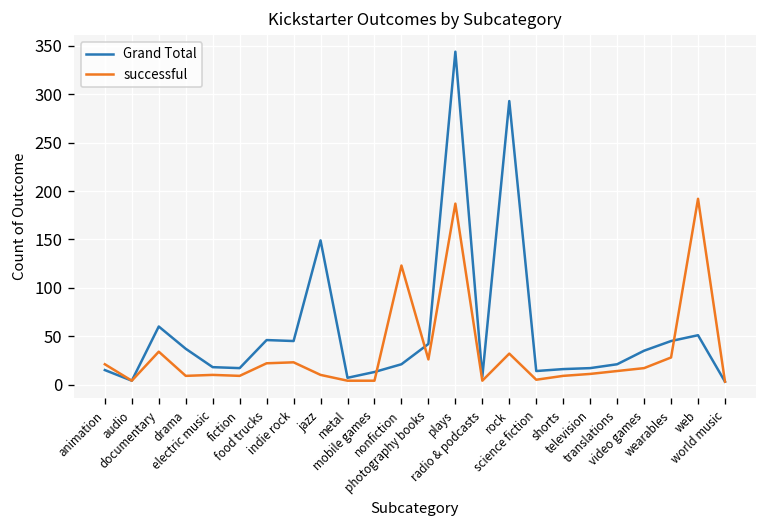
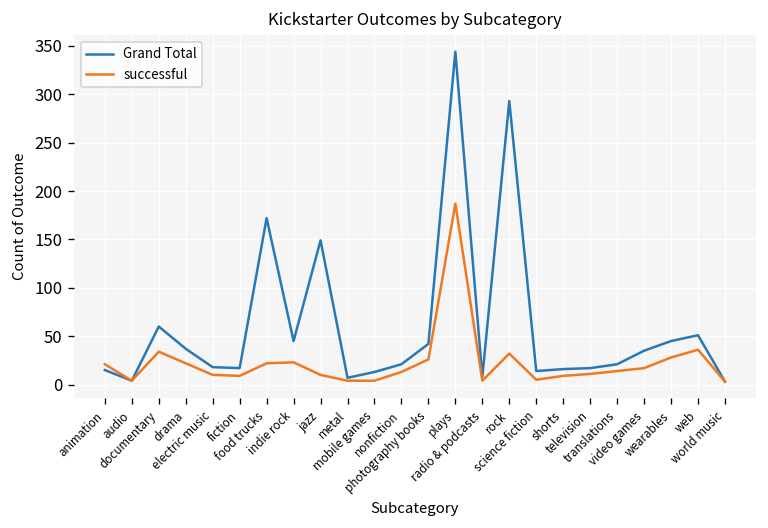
successful, drama: 10 -> 20
Grand Total, food trucks: 50 -> 170
successful, nonfiction: 120 -> 10
successful, web: 190 -> 40
